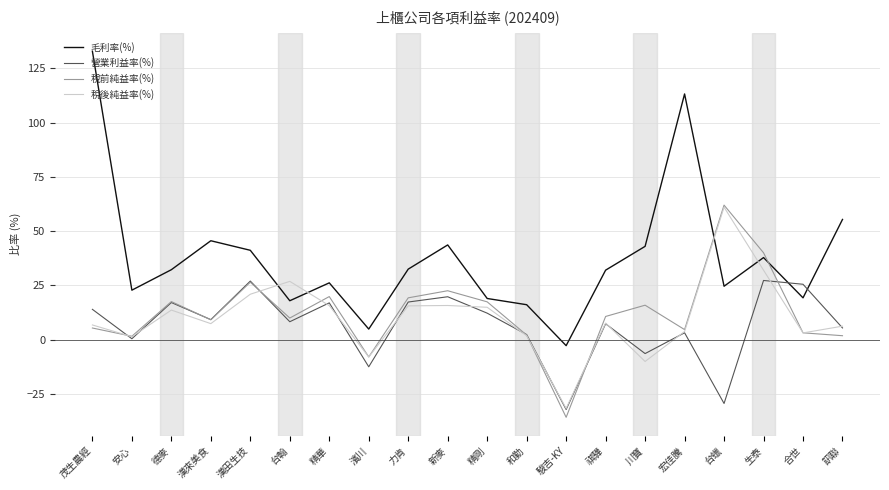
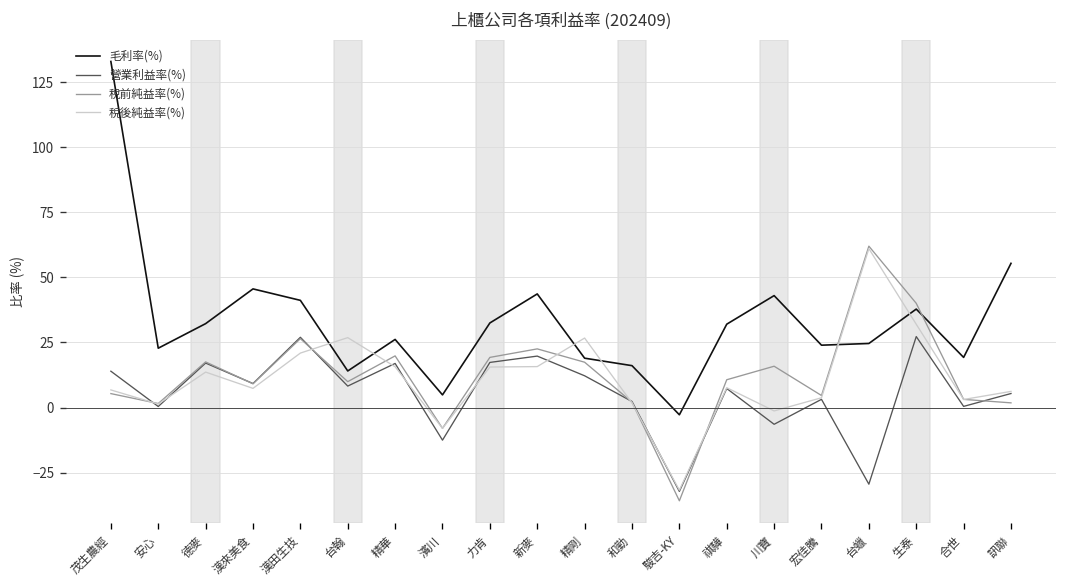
毛利率(%), 台翰: 18 -> 14
稅後純益率(%), 精剛: 15 -> 27
稅後純益率(%), 川寶: -10 -> -1
毛利率(%), 宏佳騰: 113 -> 24
營業利益率(%), 合世: 26 -> 0
